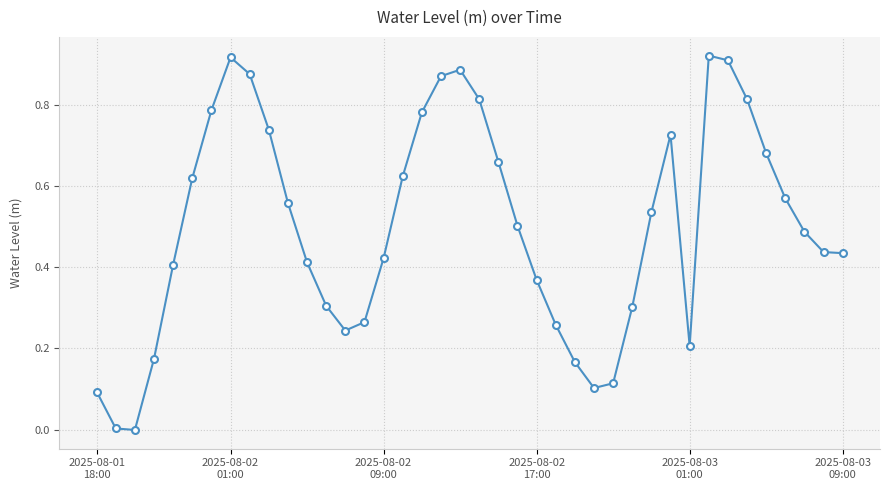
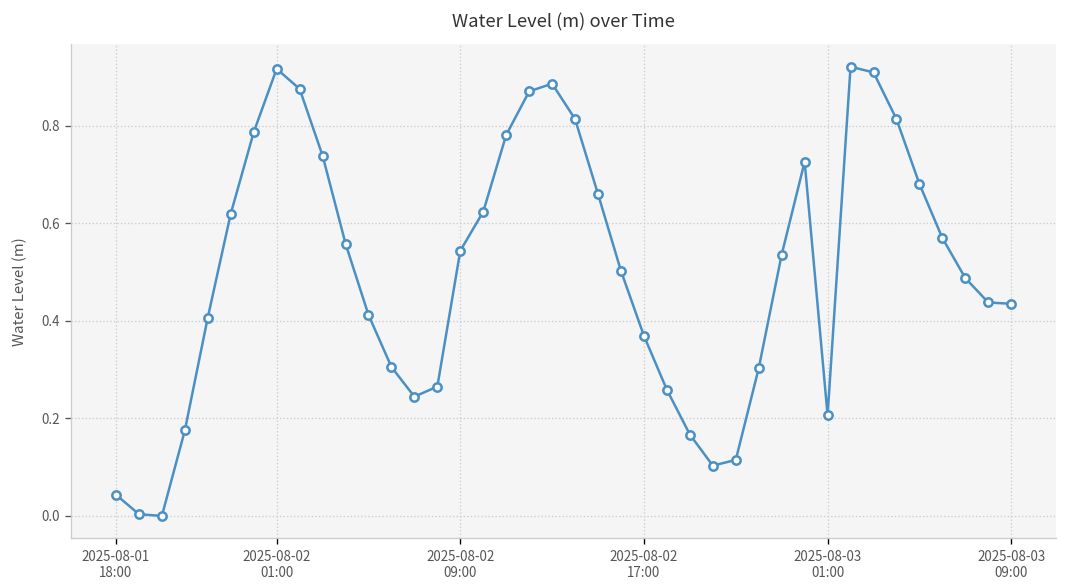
2025-08-01 18:00: 0.09 -> 0.04
2025-08-02 09:00: 0.42 -> 0.54
